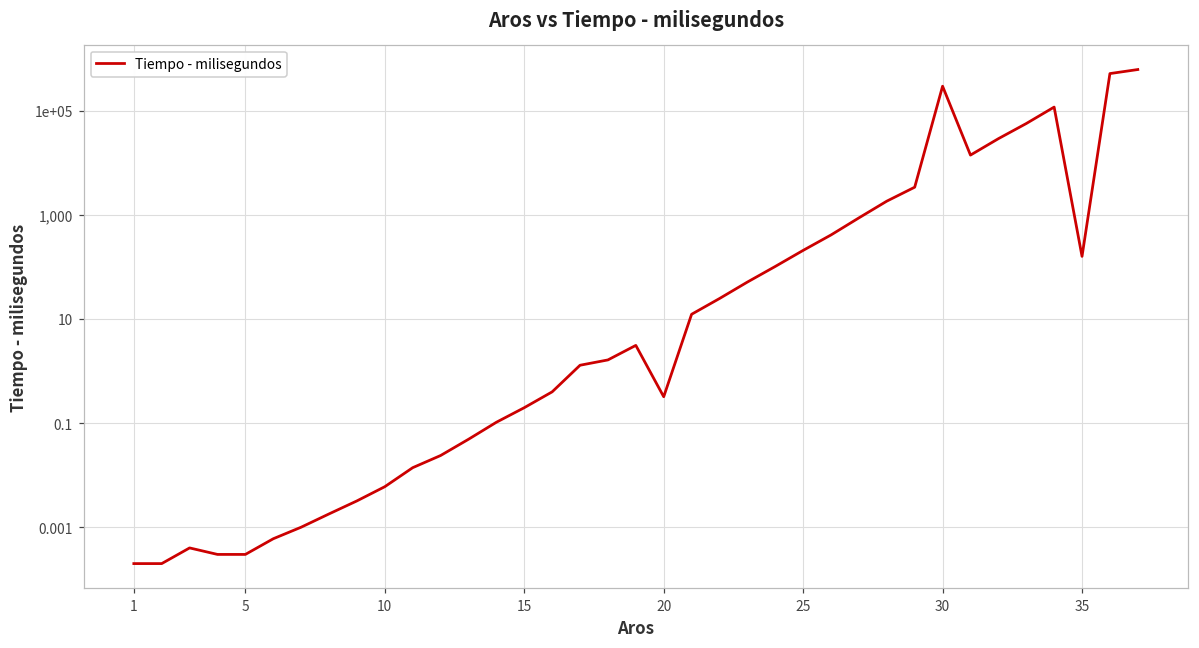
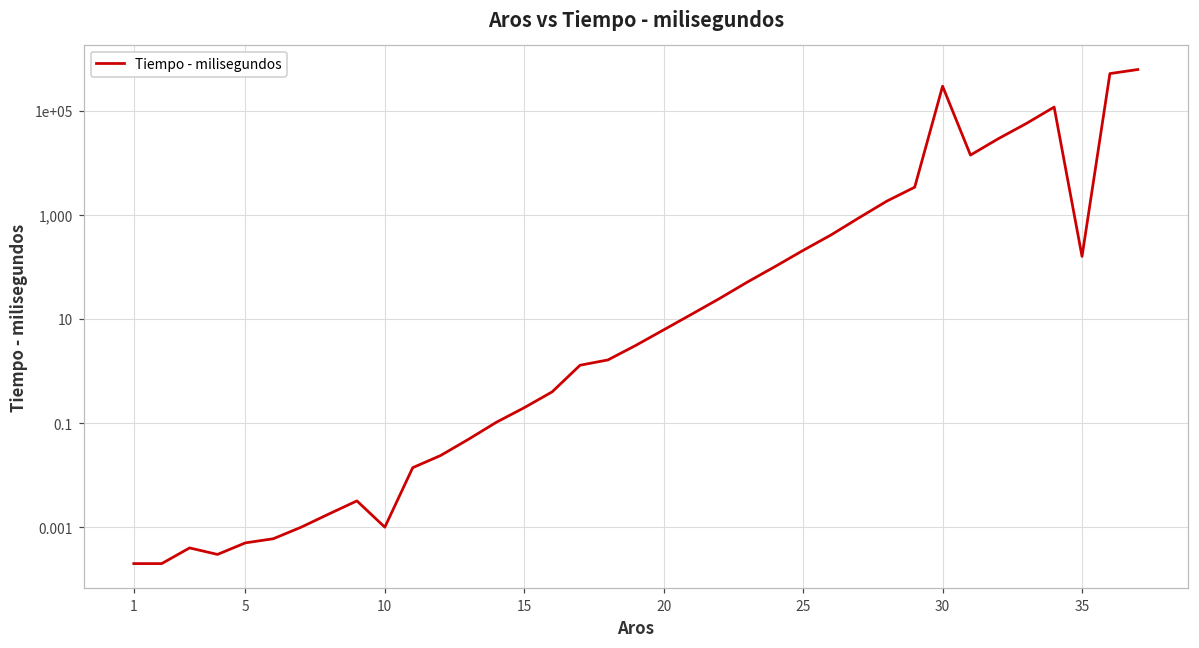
5: 0.0003 -> 0.0005
10: 0.006 -> 0.001
20: 0.3 -> 6
